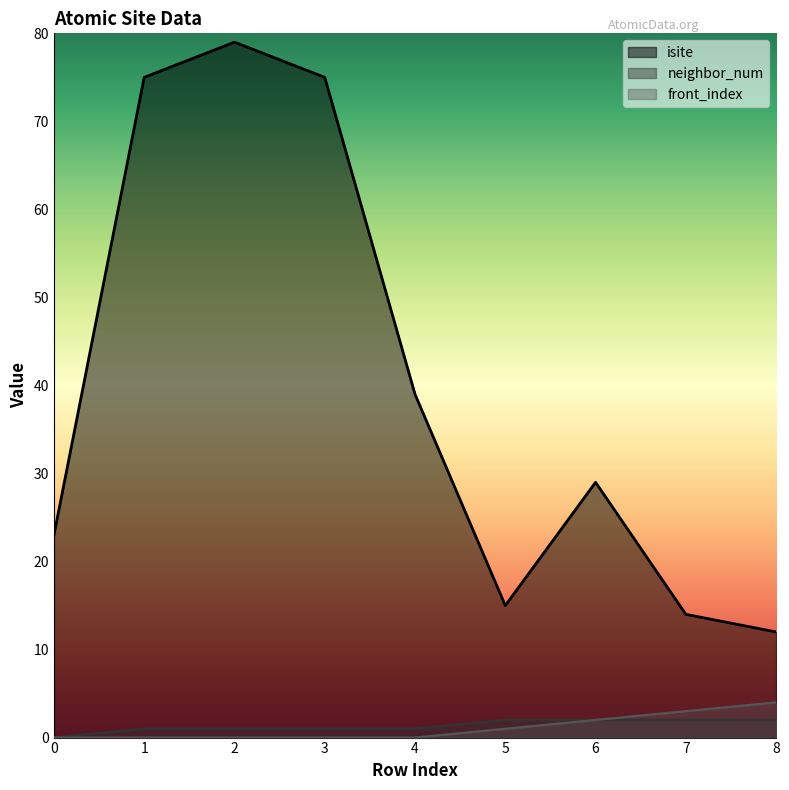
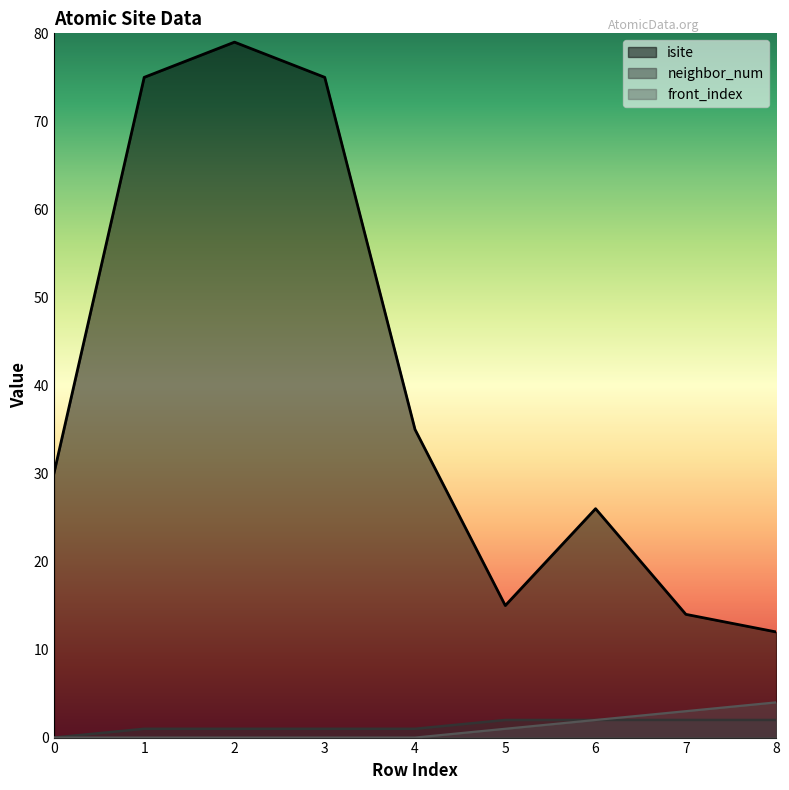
isite, 0: 23 -> 30
isite, 4: 39 -> 35
isite, 6: 29 -> 26
